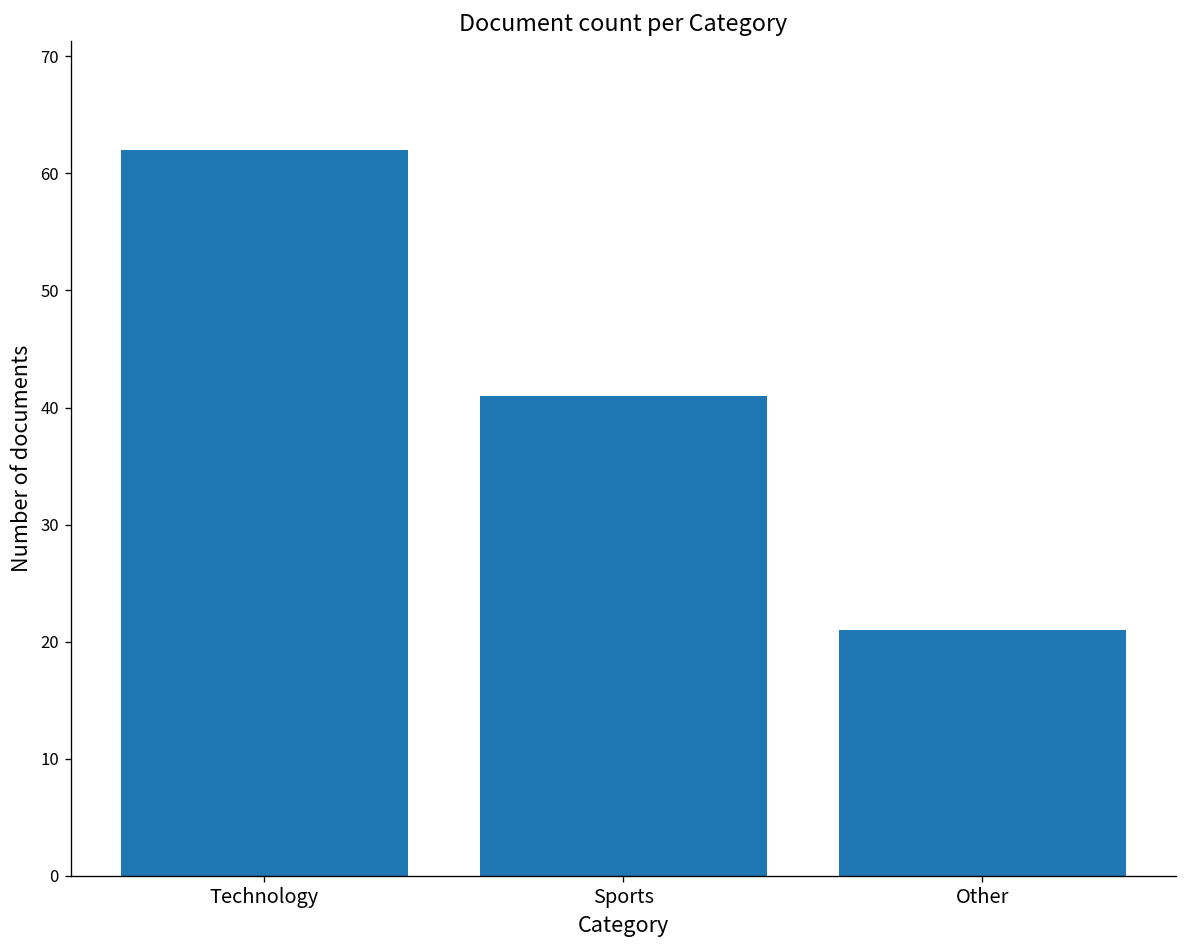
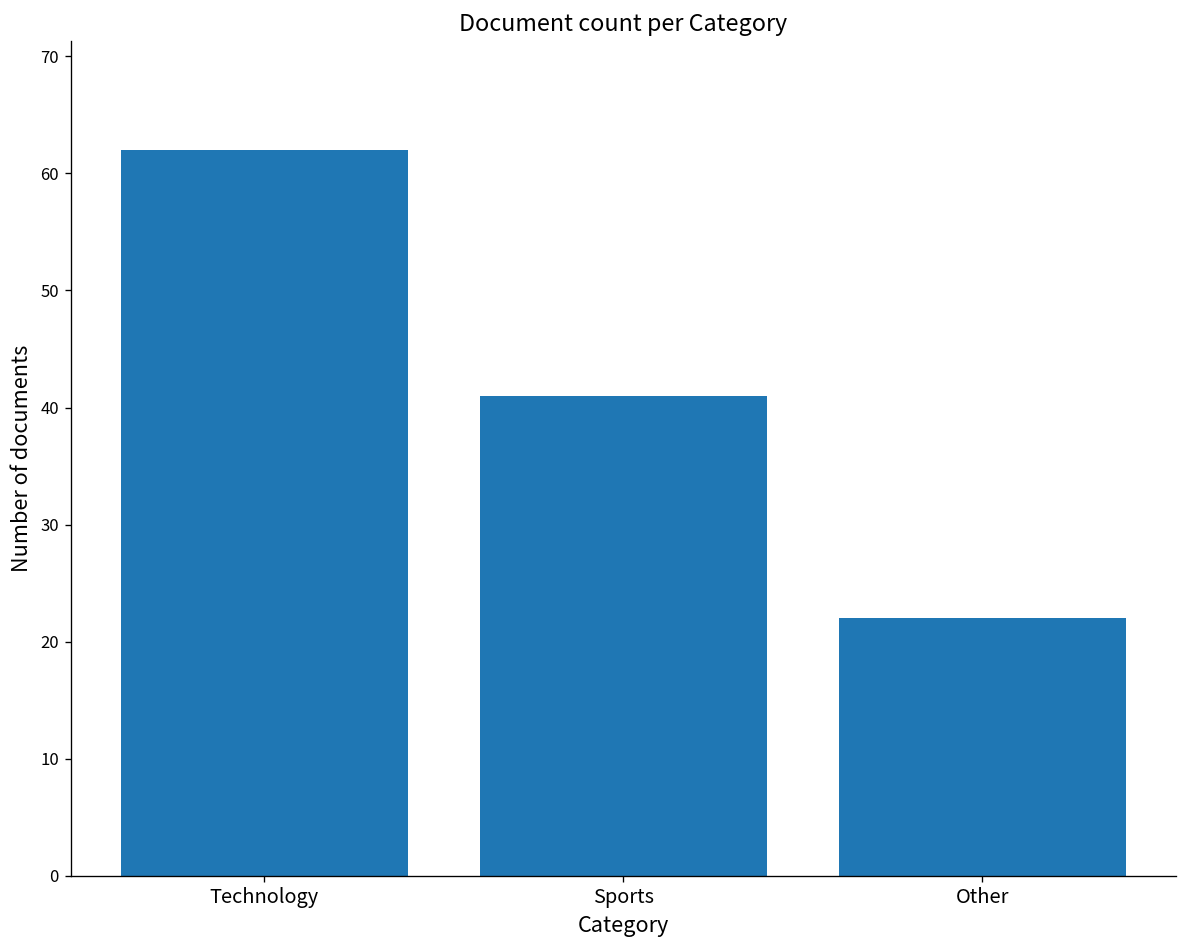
Other: 21 -> 22
